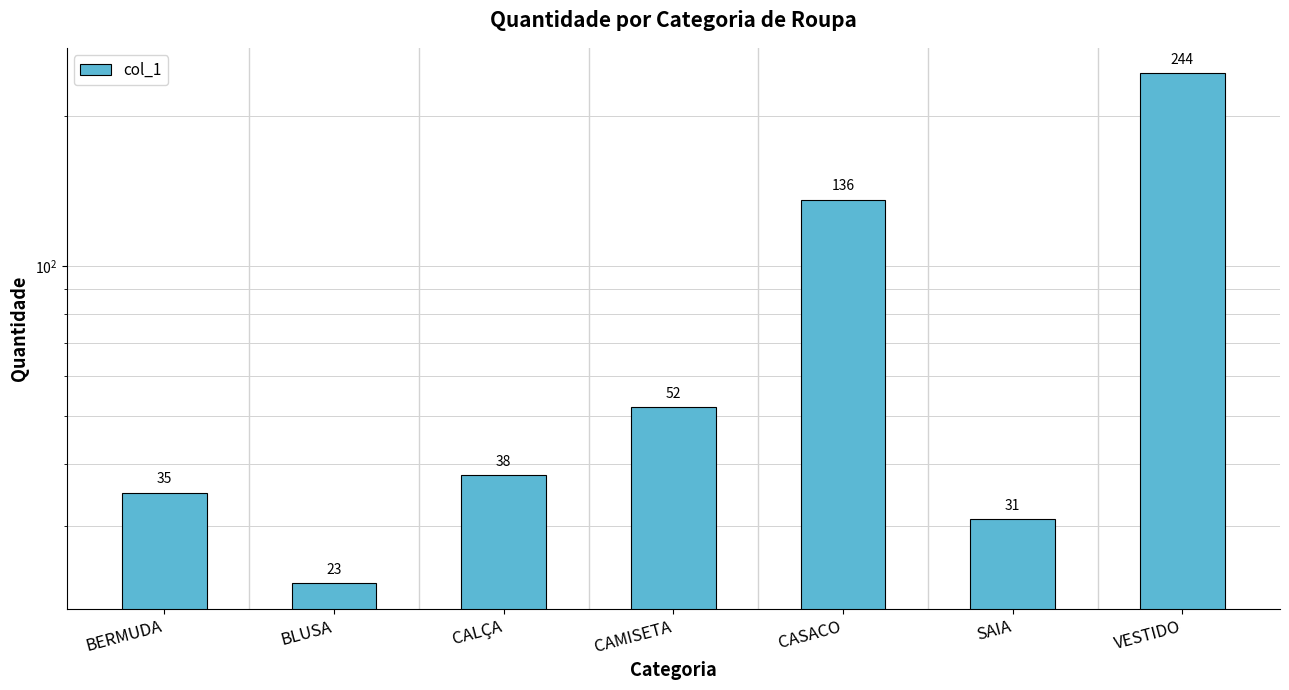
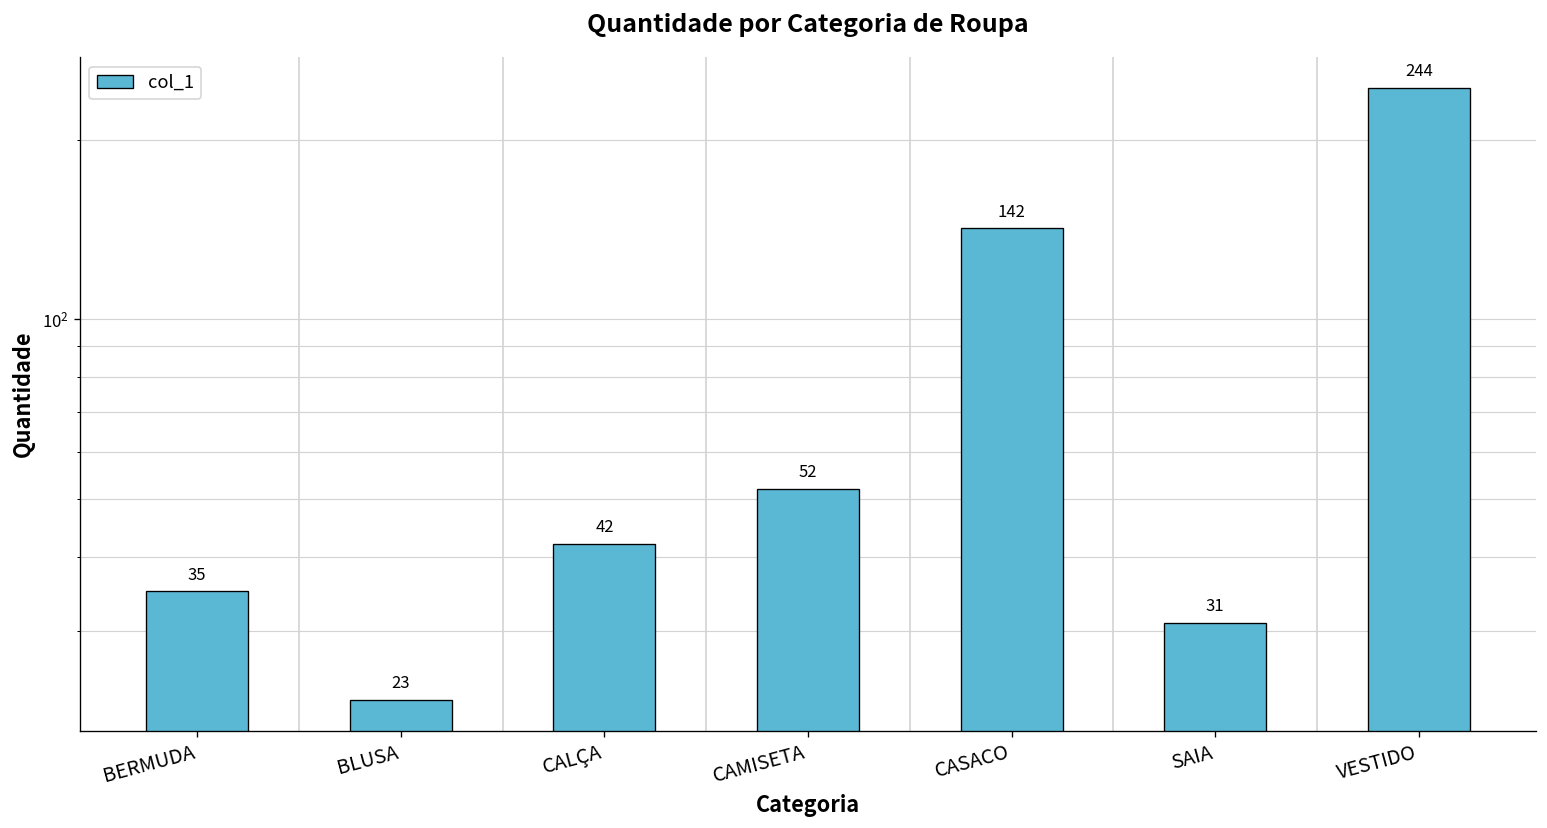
CALÇA: 38 -> 42
CASACO: 136 -> 142
